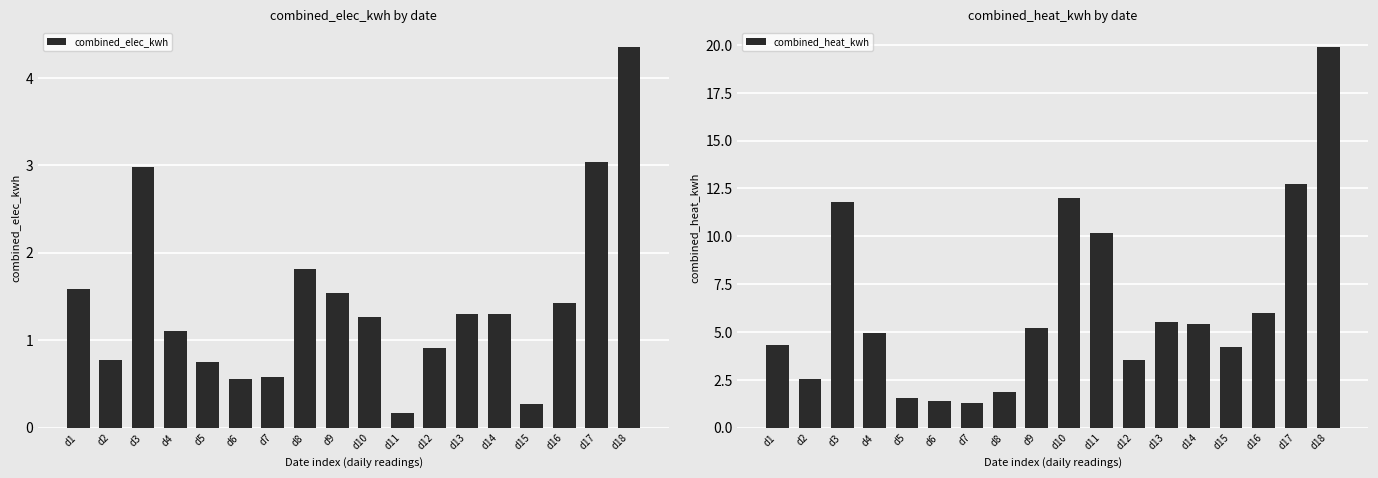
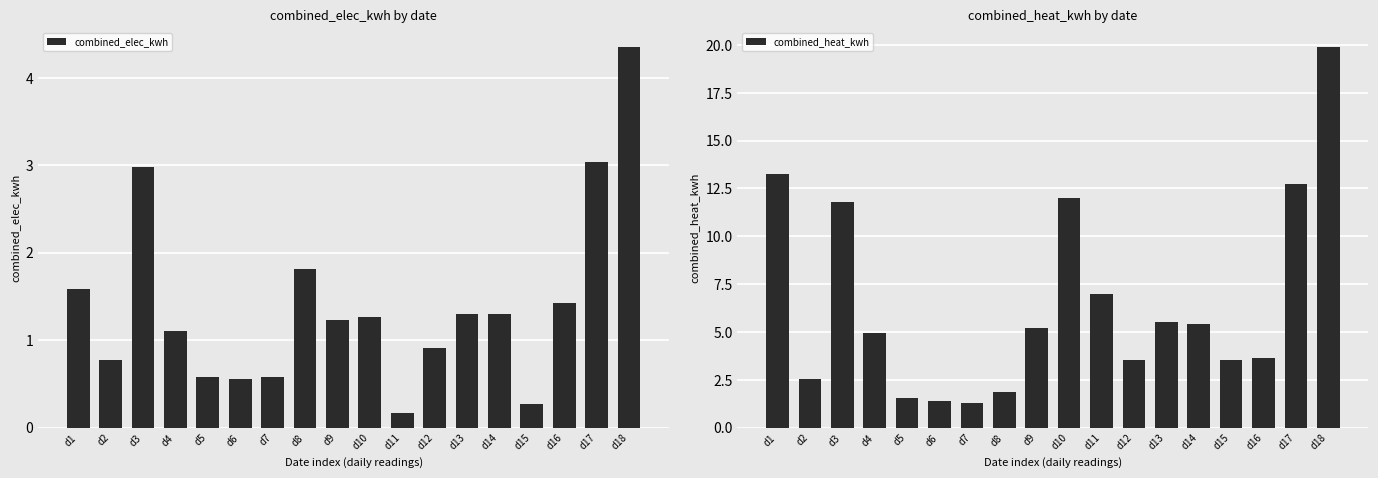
combined_elec_kwh by date, d5: 0.7 -> 0.6
combined_elec_kwh by date, d9: 1.5 -> 1.2
combined_heat_kwh by date, d1: 4.3 -> 13.2
combined_heat_kwh by date, d11: 10.2 -> 7.0
combined_heat_kwh by date, d15: 4.2 -> 3.6
combined_heat_kwh by date, d16: 6.0 -> 3.6
